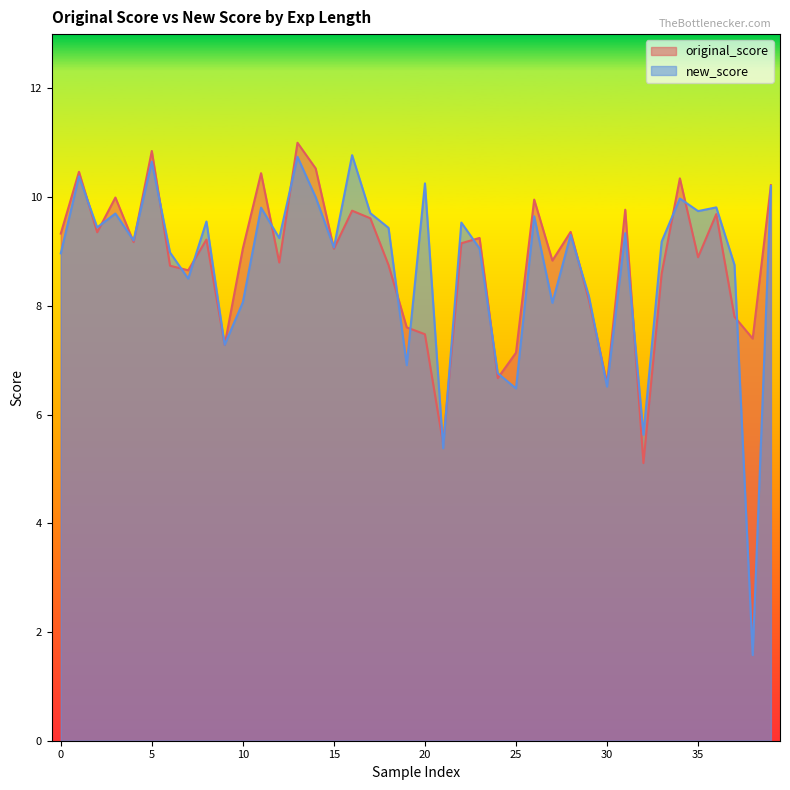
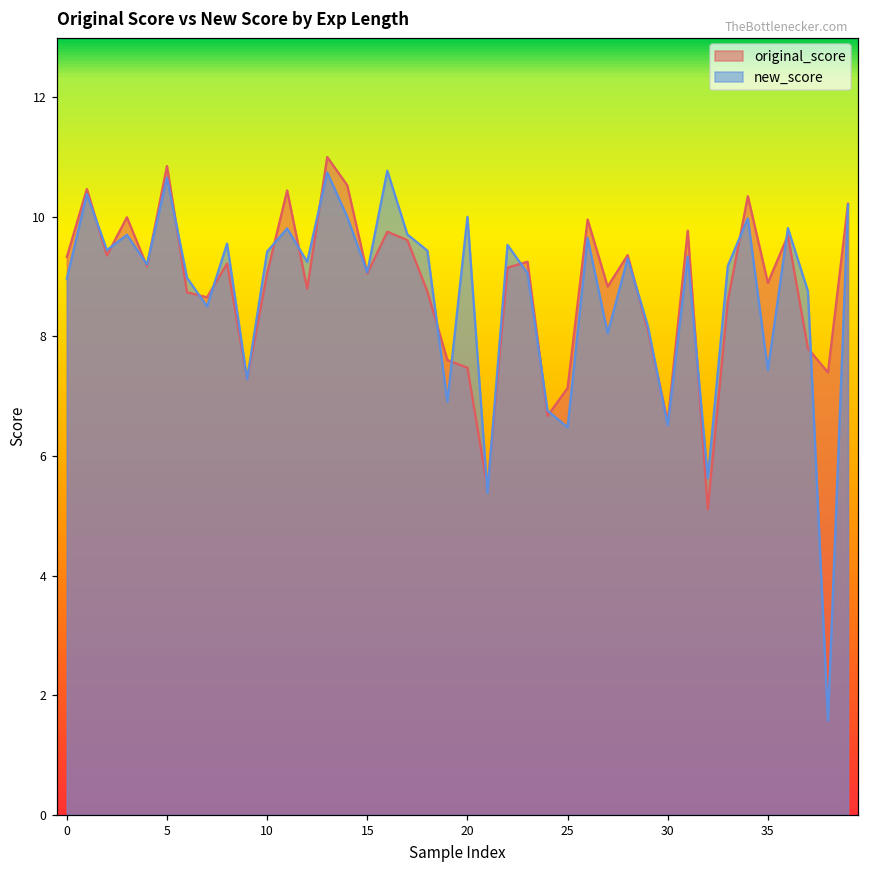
new_score, 10: 8.1 -> 9.4
new_score, 20: 10.3 -> 10.0
new_score, 35: 9.7 -> 7.4
